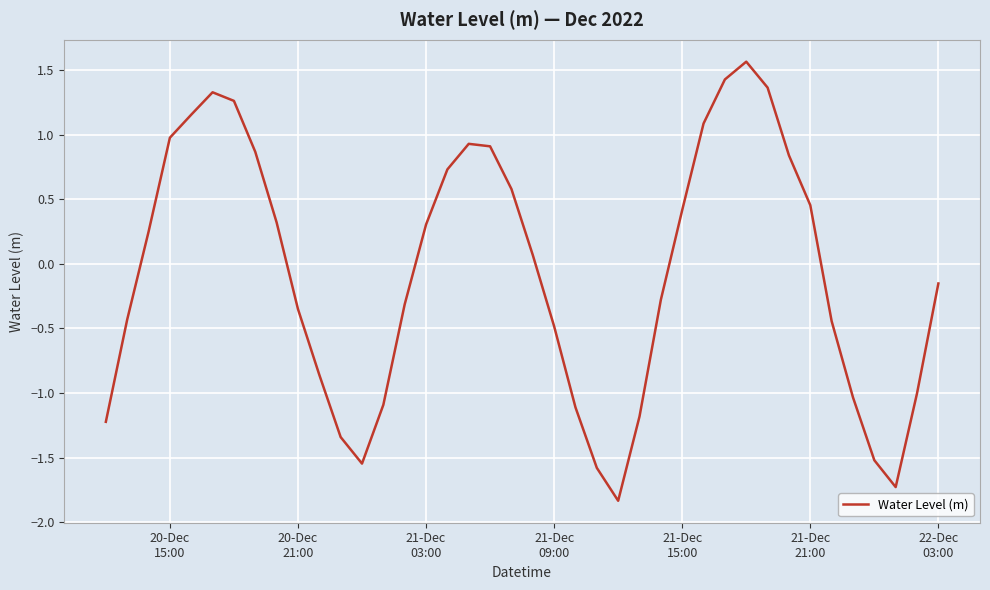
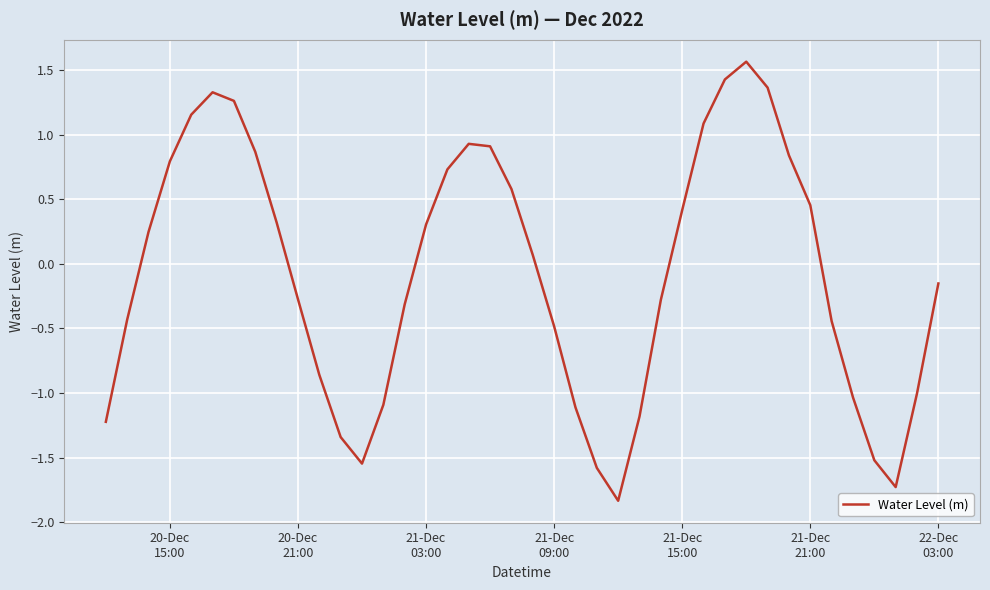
20-Dec 15:00: 0.98 -> 0.79
20-Dec 21:00: -0.35 -> -0.27
